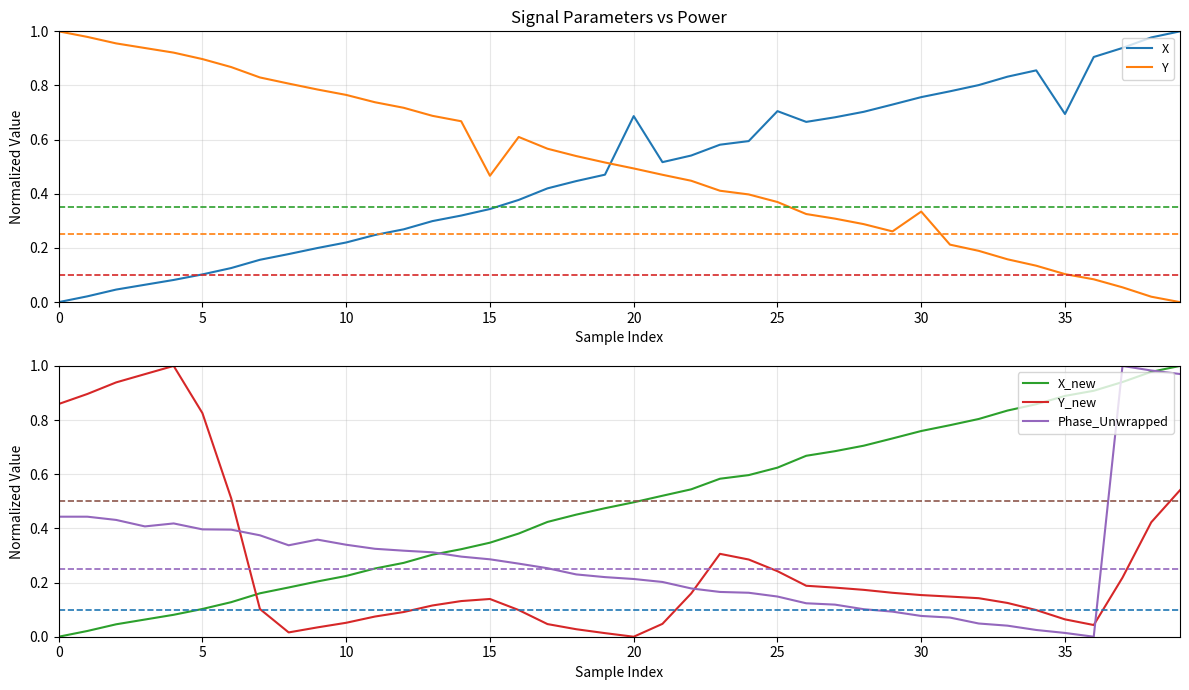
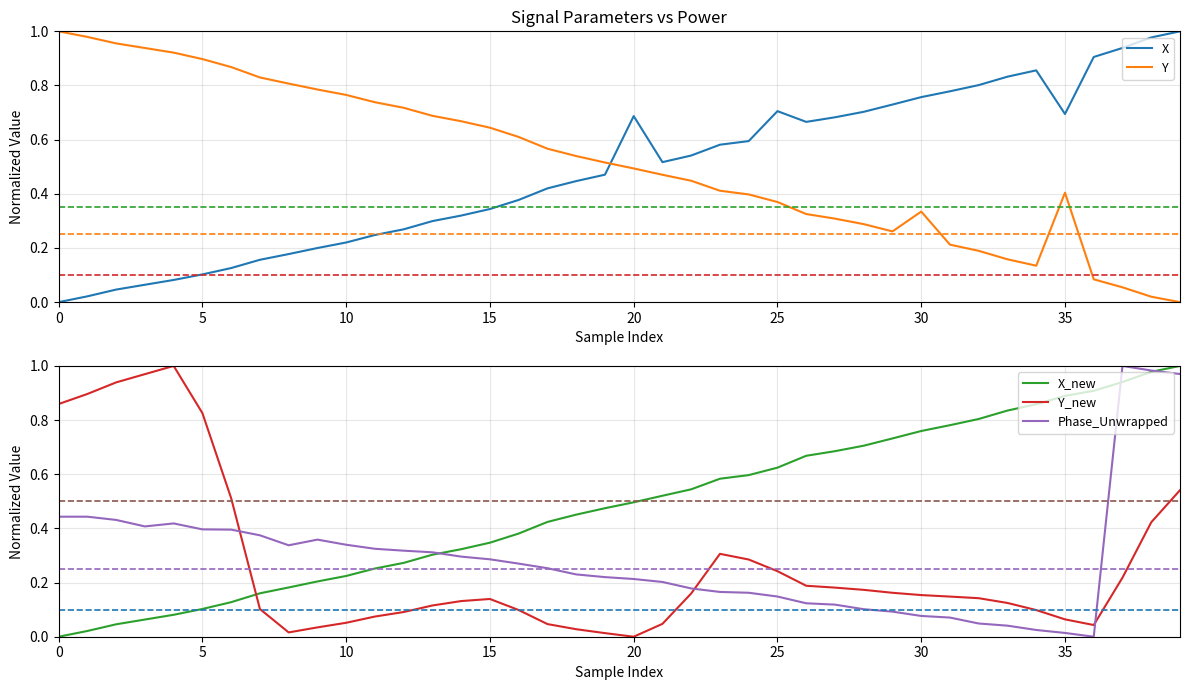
Signal Parameters vs Power, Y, 15: 0.47 -> 0.64
Signal Parameters vs Power, Y, 35: 0.10 -> 0.40
